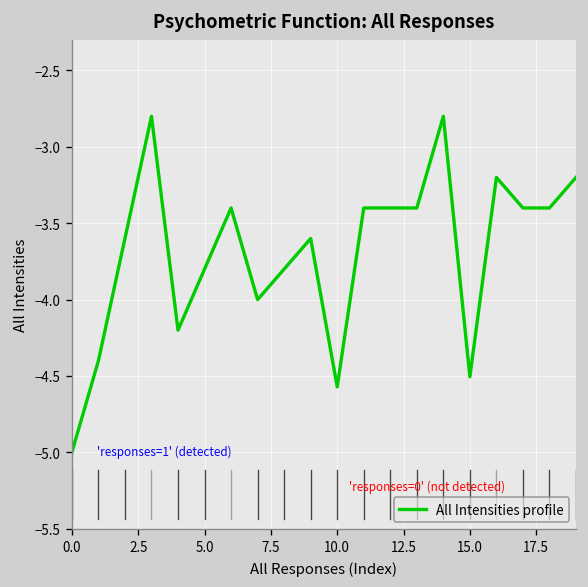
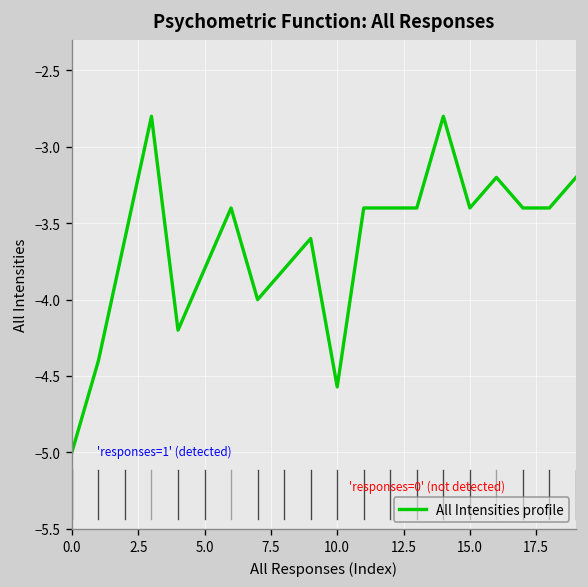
15.0: -4.50 -> -3.40
